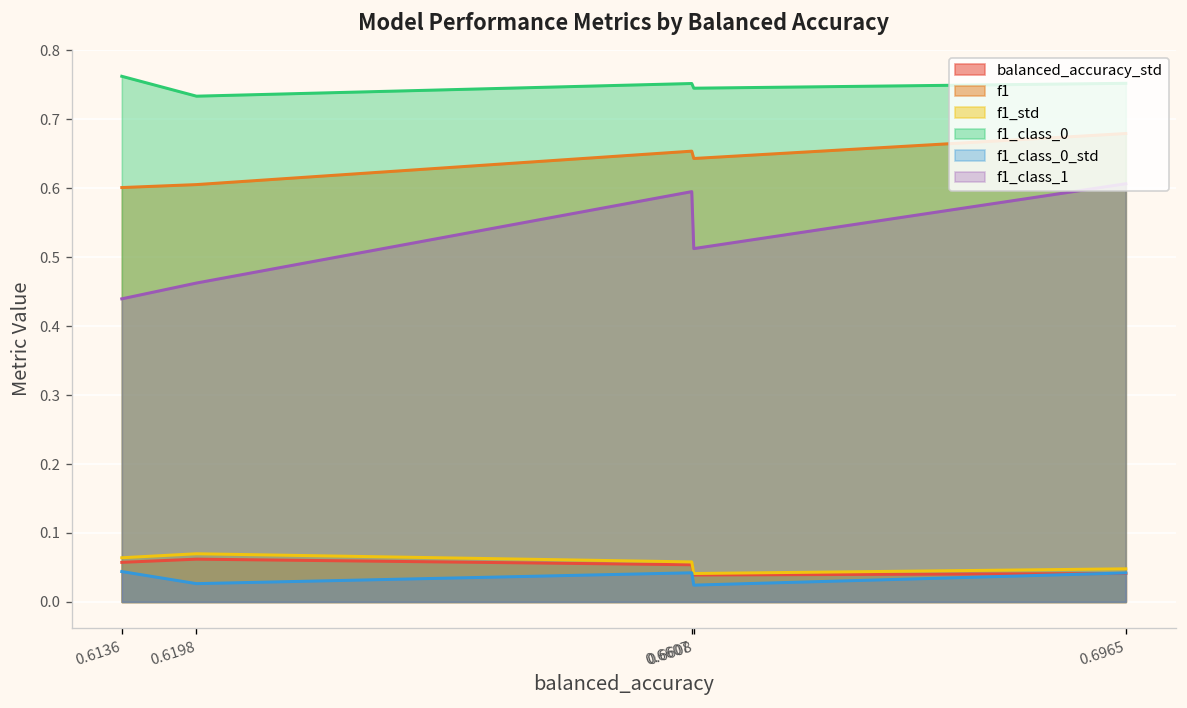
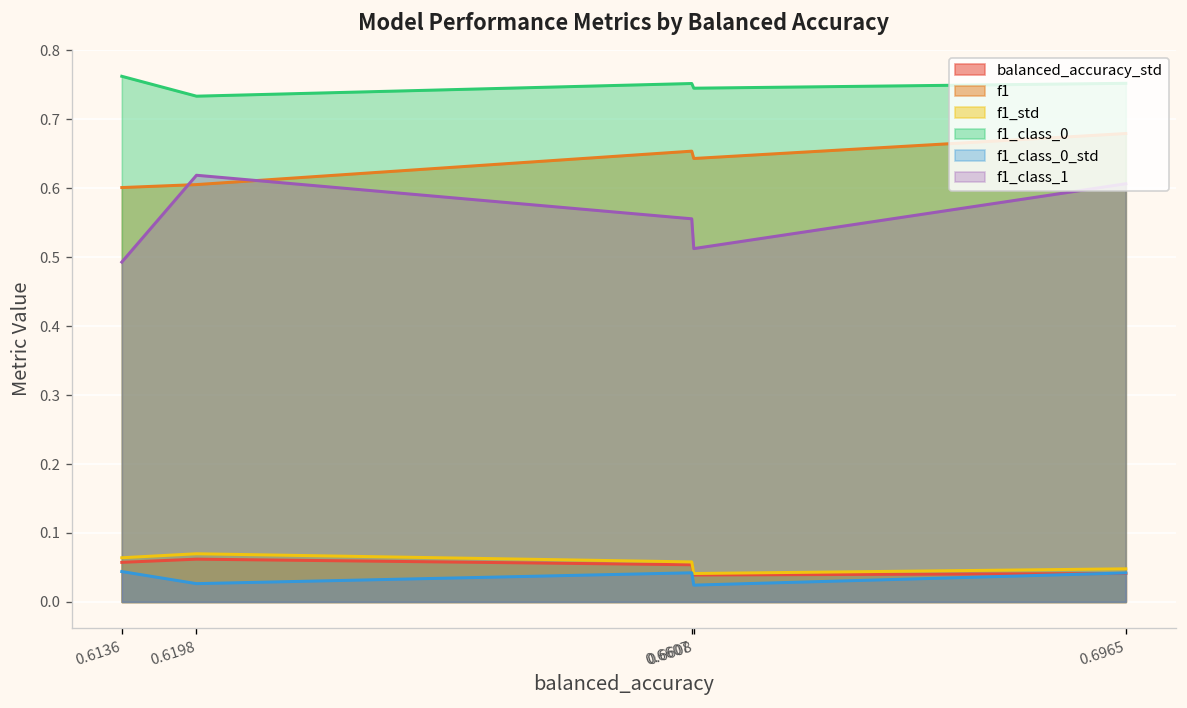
f1_class_1, 0.6136: 0.44 -> 0.49
f1_class_1, 0.6198: 0.46 -> 0.62
f1_class_1, 0.6607: 0.60 -> 0.56
